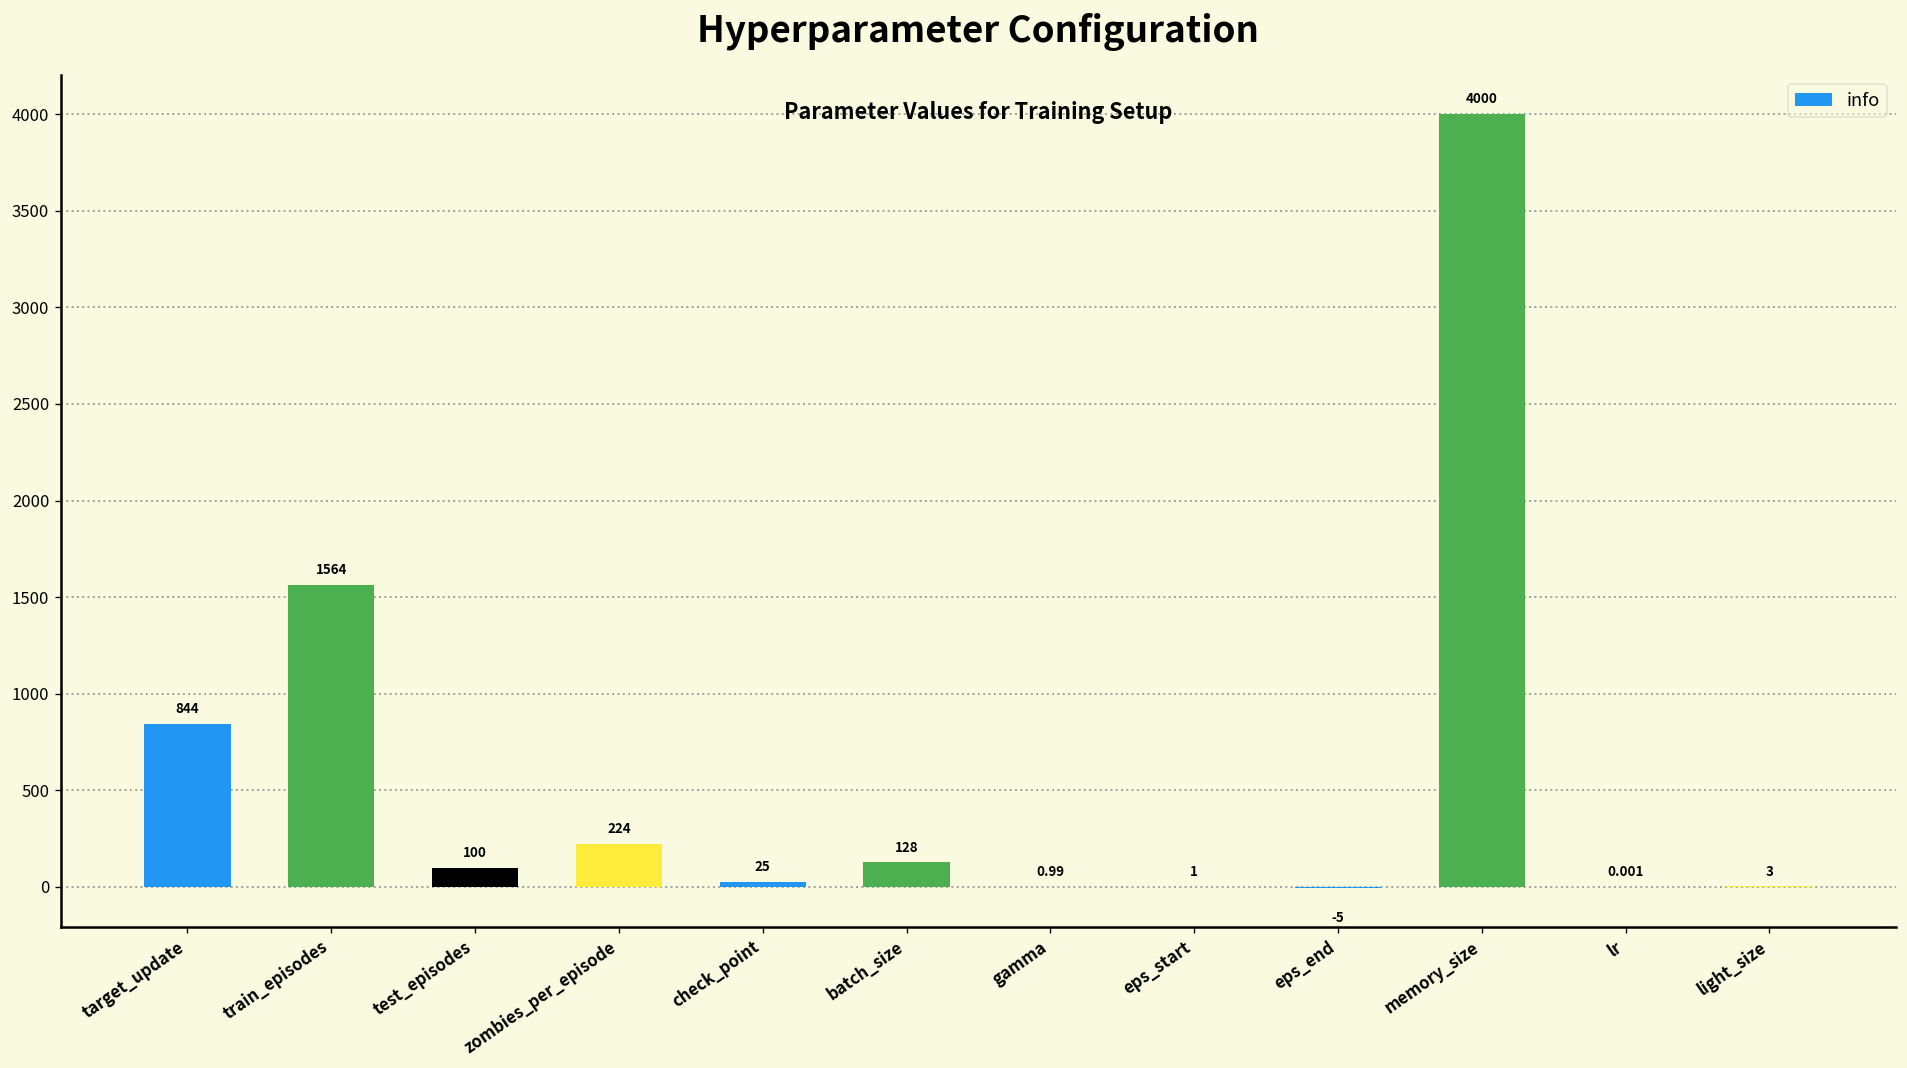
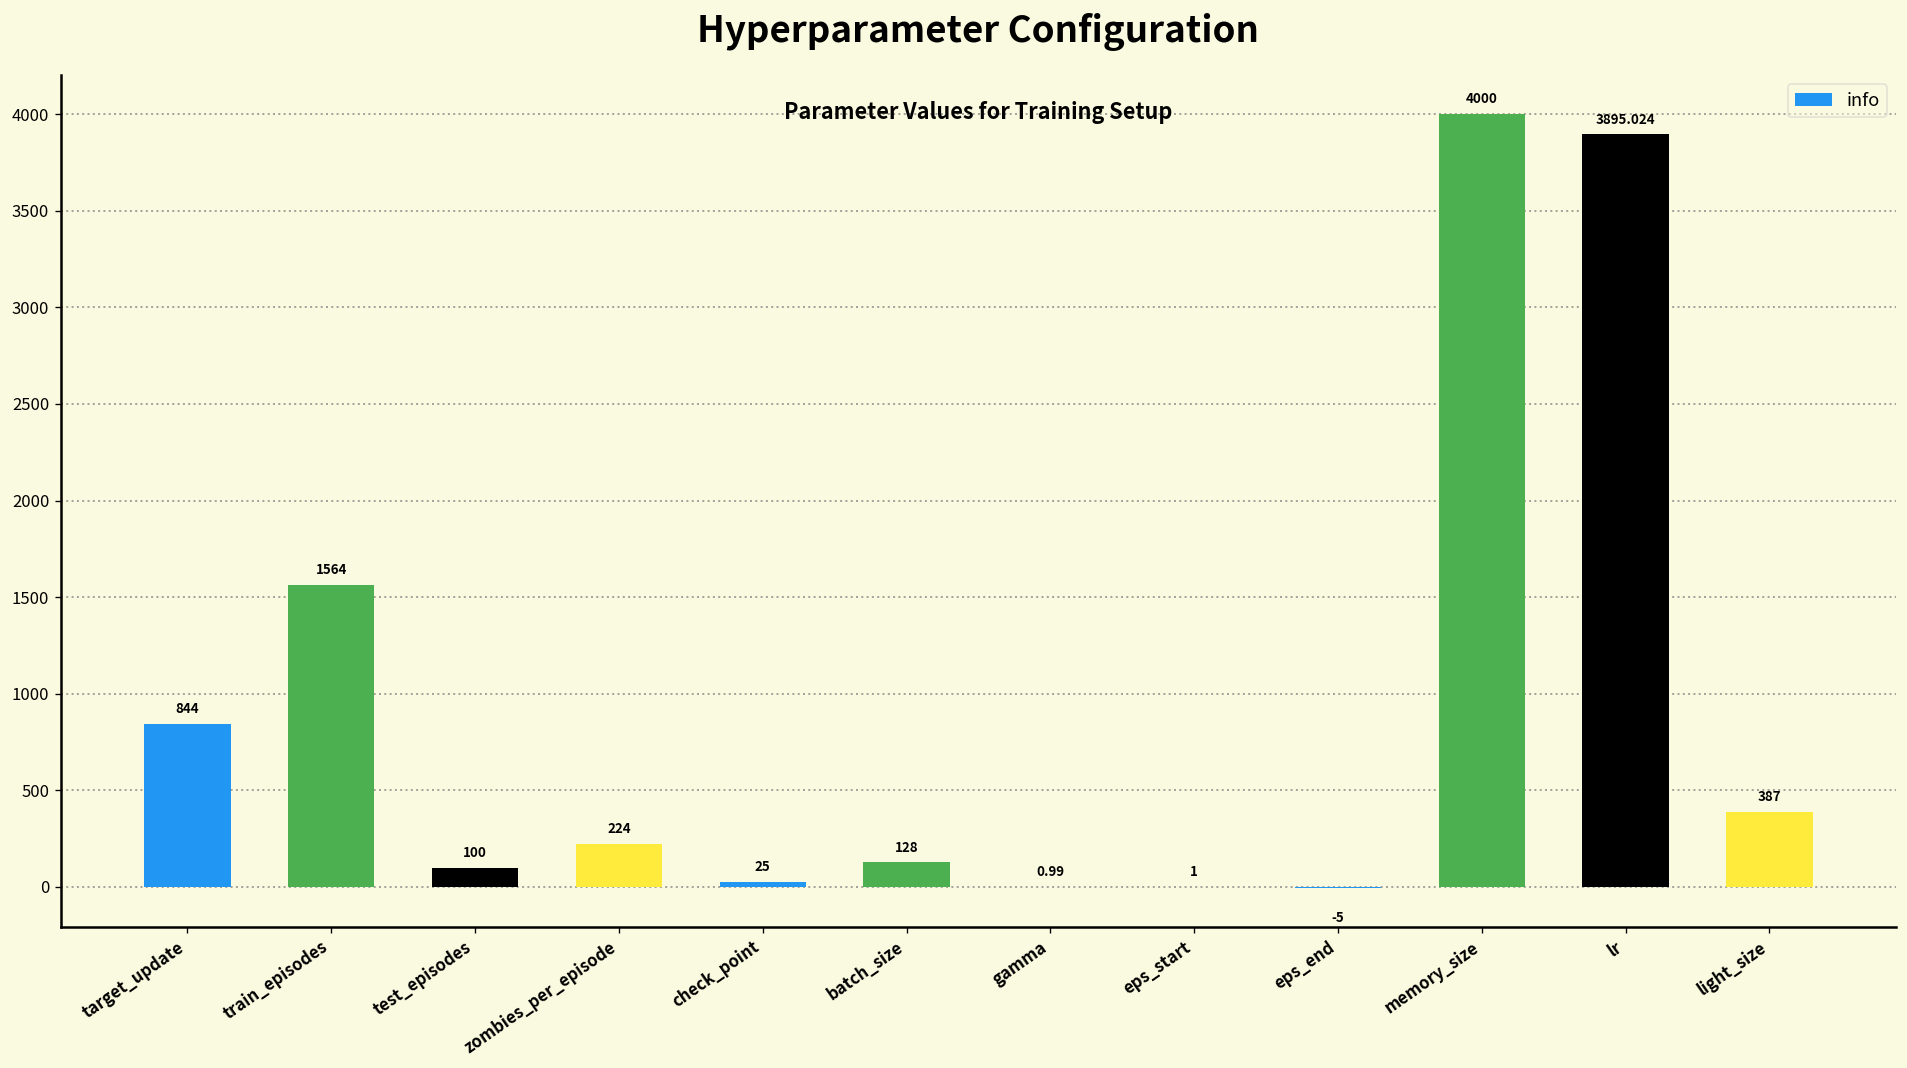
lr: 0.001 -> 3895.024
light_size: 3 -> 387
